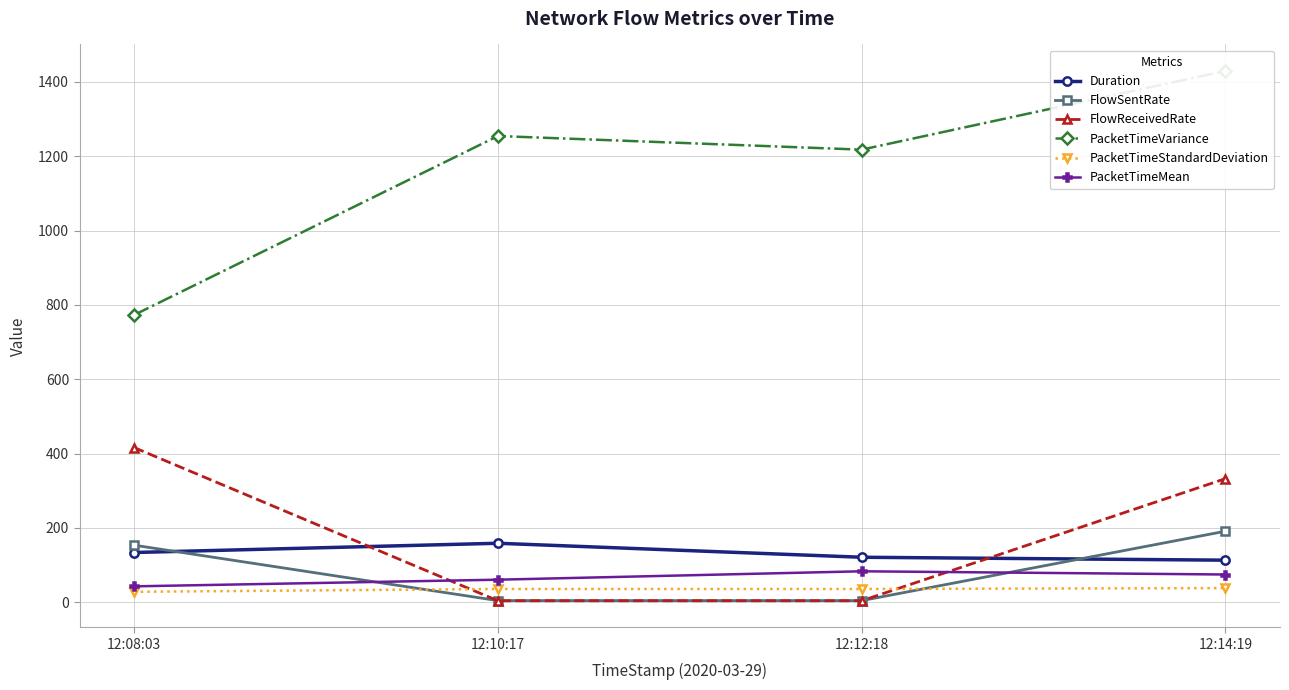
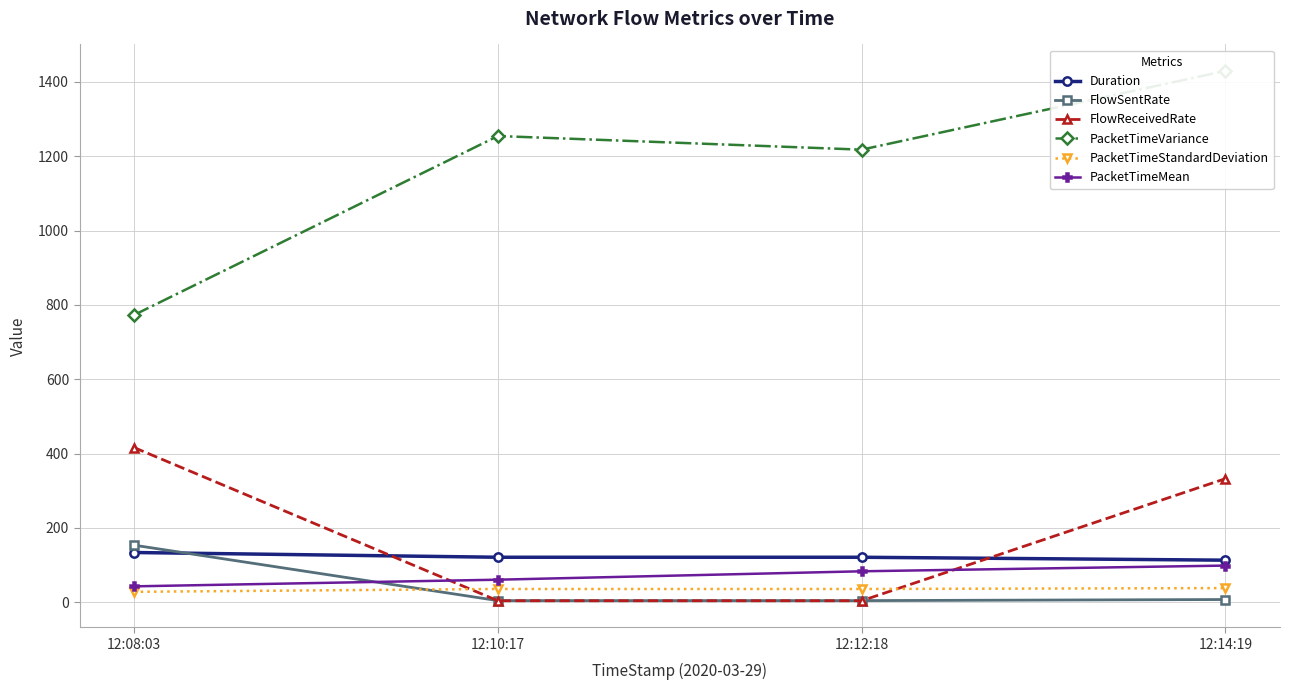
Duration, 12:10:17: 160 -> 120
FlowSentRate, 12:14:19: 190 -> 10
PacketTimeMean, 12:14:19: 70 -> 100
